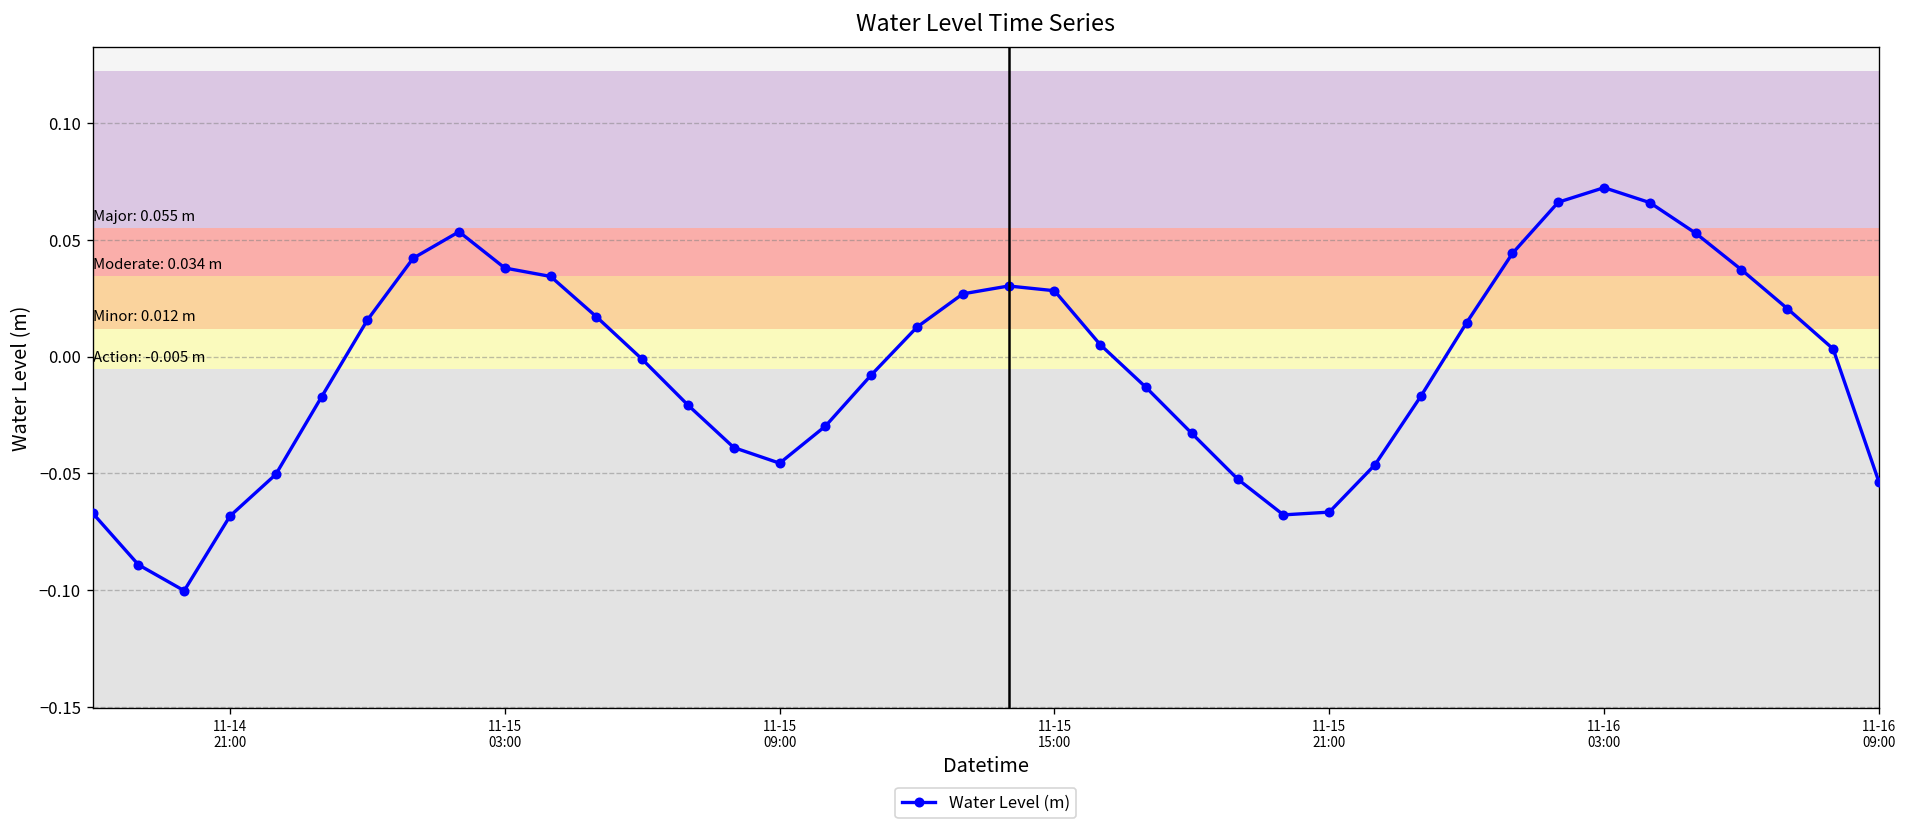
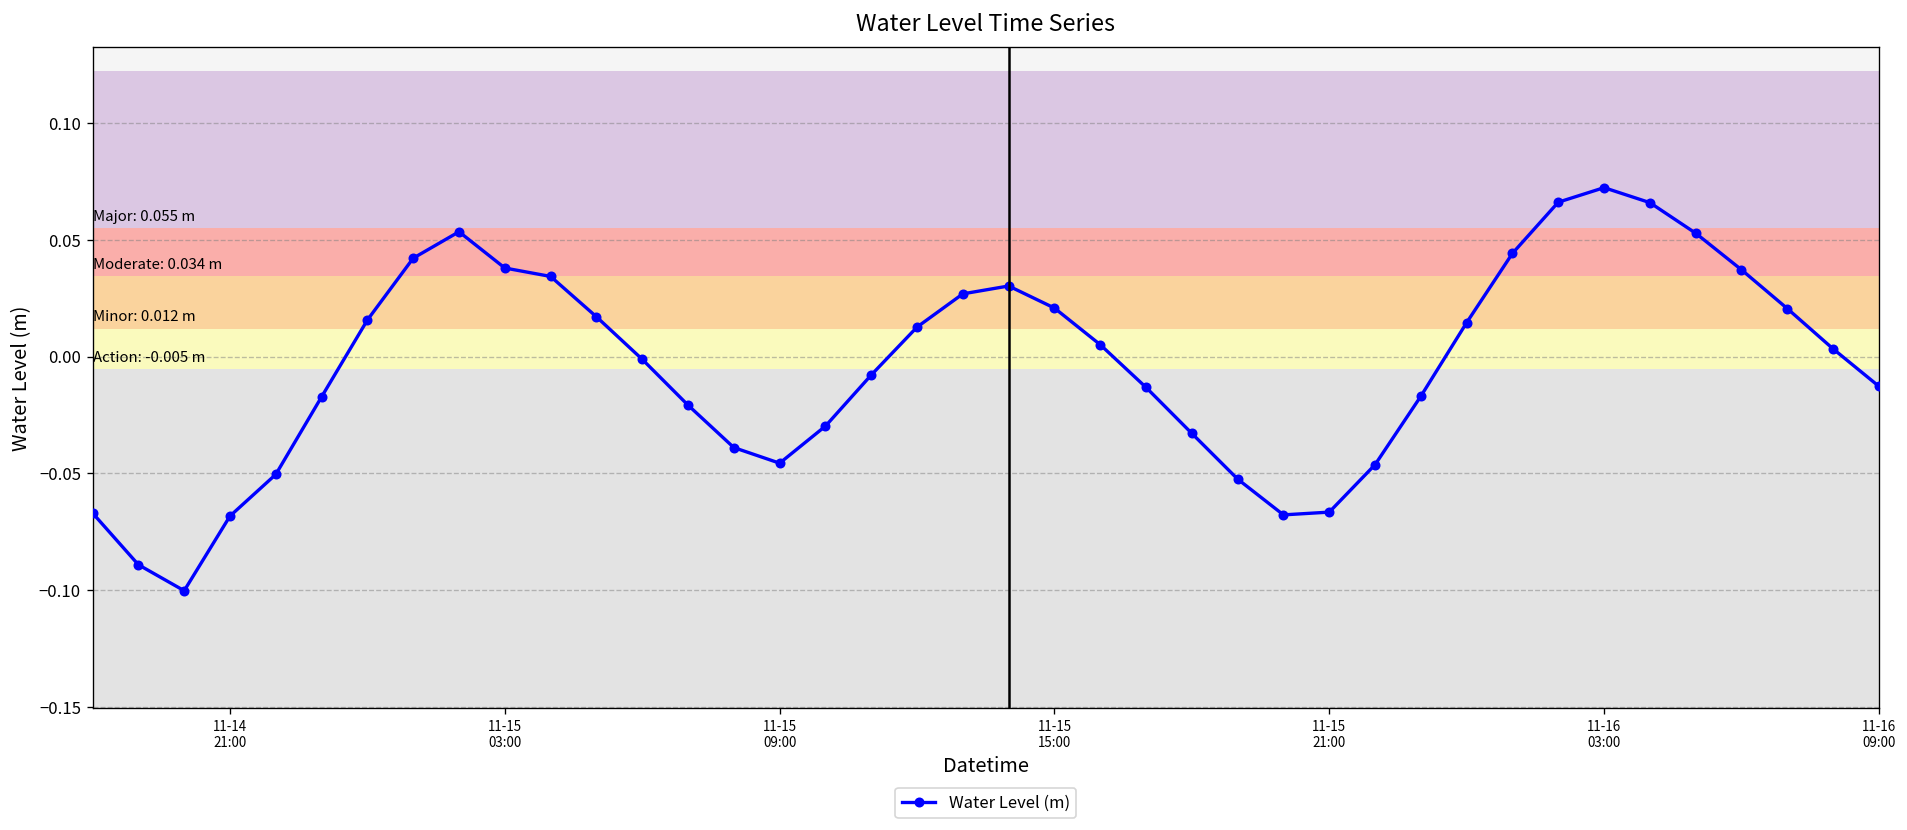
11-15 15:00: 0.028 -> 0.021
11-16 09:00: -0.054 -> -0.013
